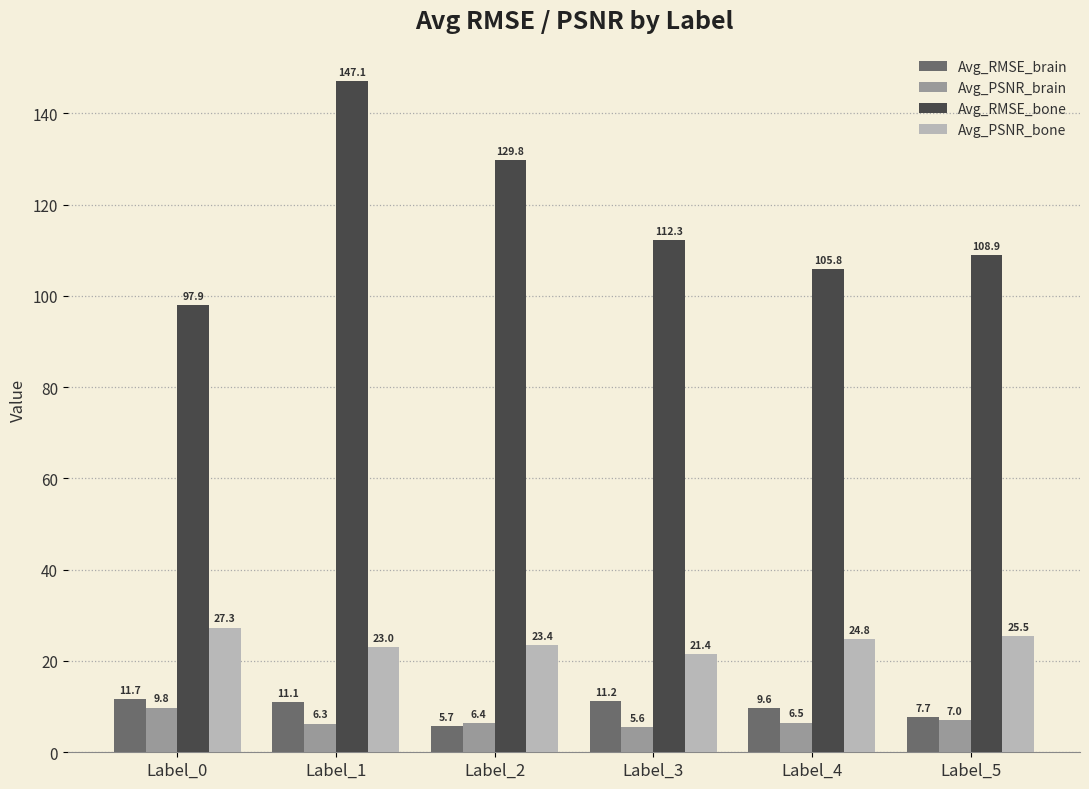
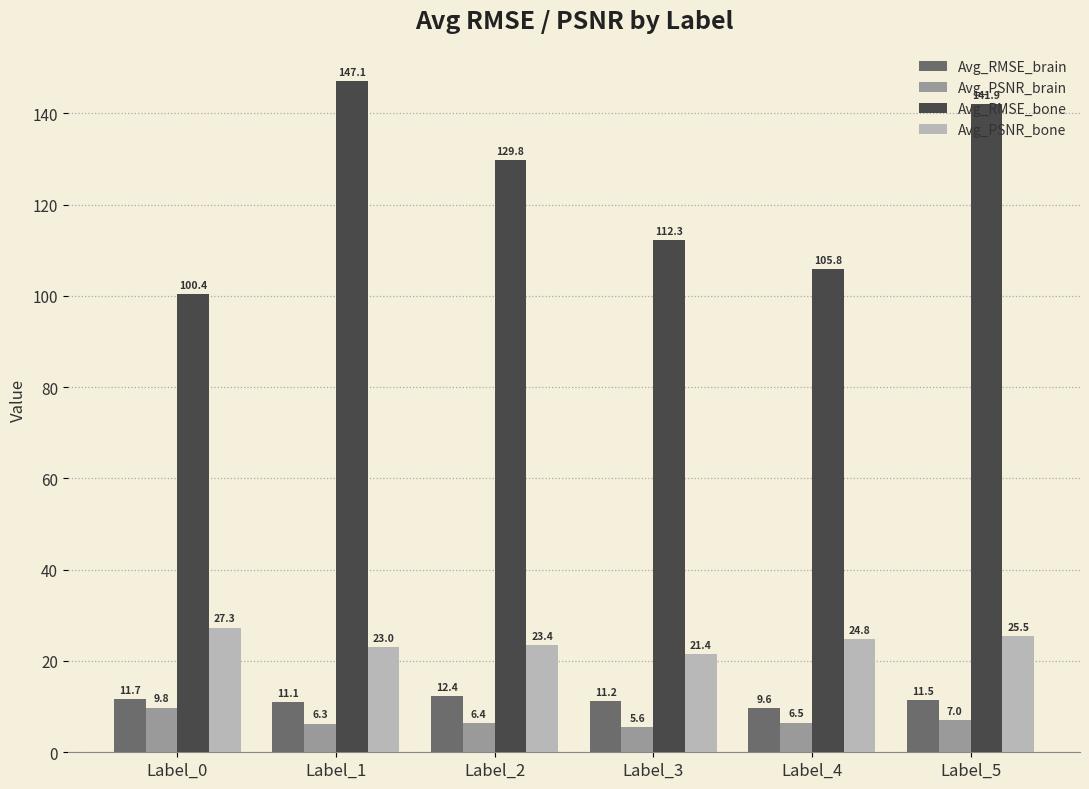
Avg_RMSE_bone, Label_0: 97.9 -> 100.4
Avg_RMSE_brain, Label_2: 5.7 -> 12.4
Avg_RMSE_brain, Label_5: 7.7 -> 11.5
Avg_RMSE_bone, Label_5: 108.9 -> 141.9
